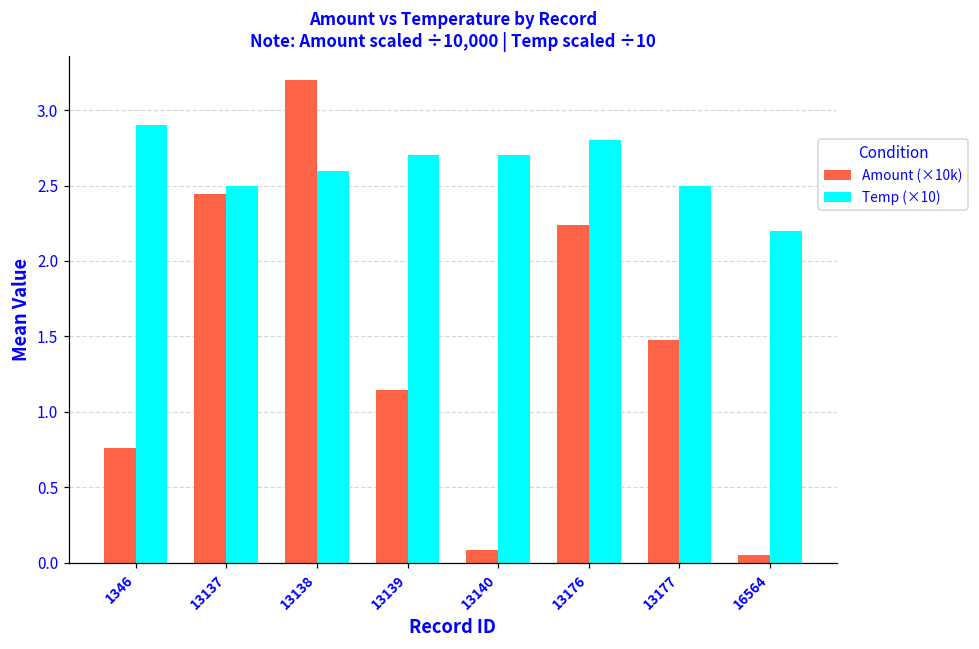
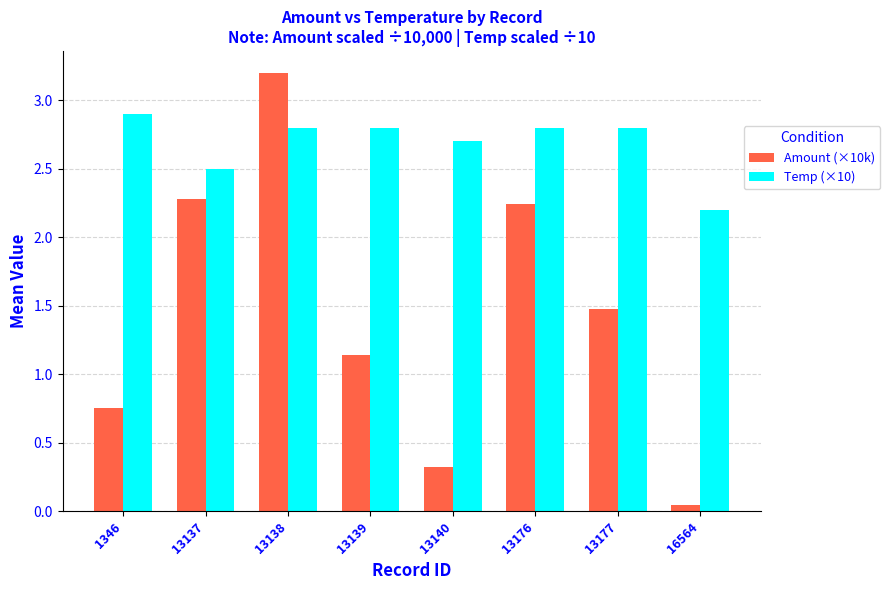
Amount (×10k), 13137: 2.45 -> 2.28
Temp (×10), 13138: 2.60 -> 2.80
Temp (×10), 13139: 2.70 -> 2.80
Amount (×10k), 13140: 0.08 -> 0.33
Temp (×10), 13177: 2.50 -> 2.80
